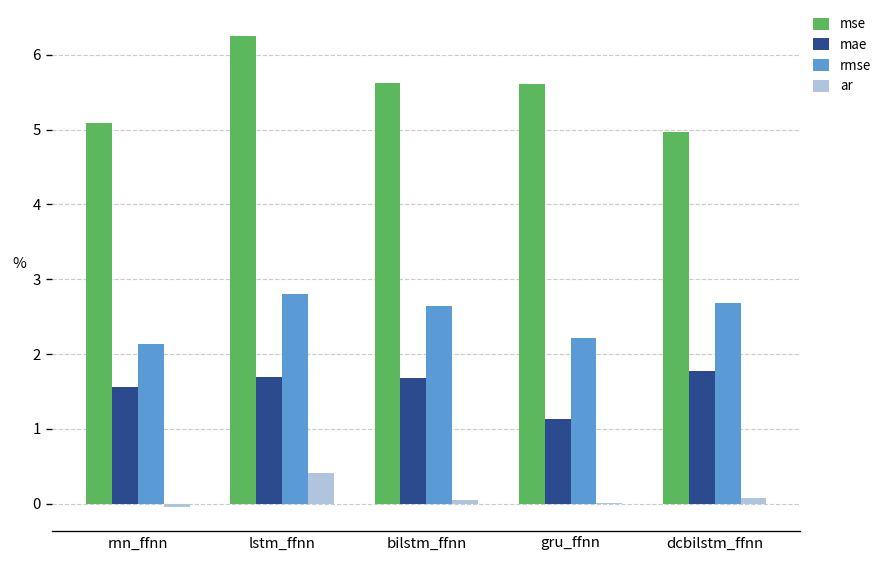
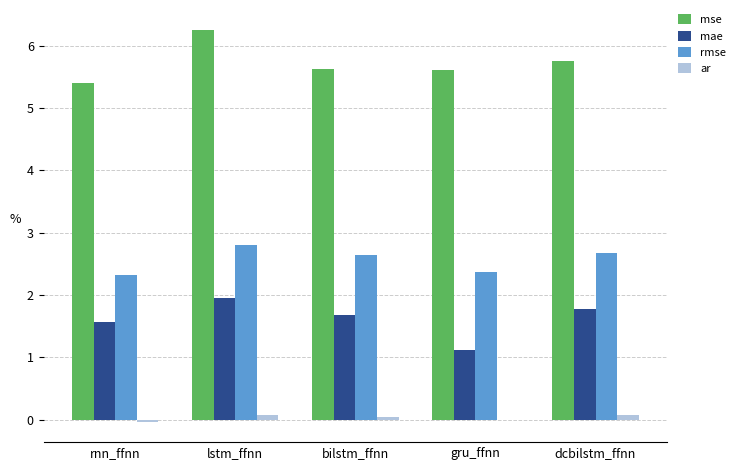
mse, rnn_ffnn: 5.1 -> 5.4
rmse, rnn_ffnn: 2.1 -> 2.3
mae, lstm_ffnn: 1.7 -> 2.0
ar, lstm_ffnn: 0.4 -> 0.1
rmse, gru_ffnn: 2.2 -> 2.4
mse, dcbilstm_ffnn: 5.0 -> 5.8
